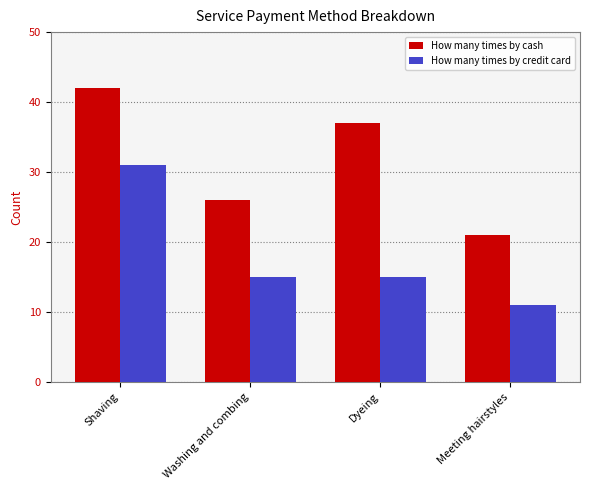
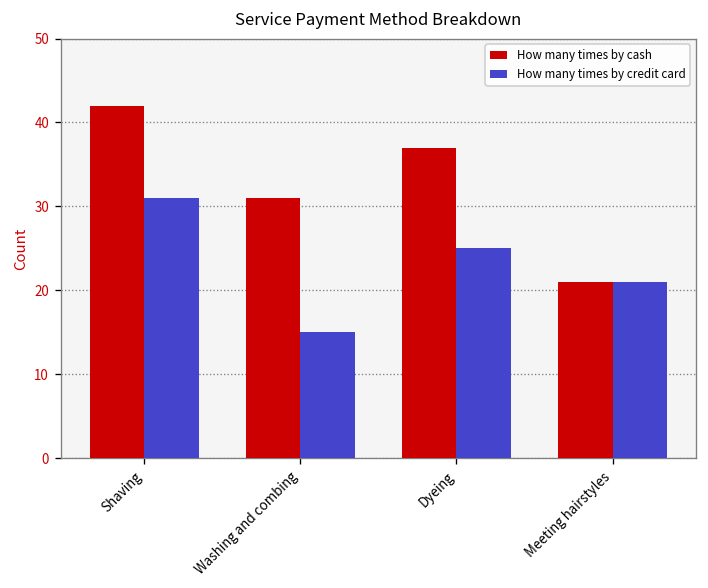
How many times by cash, Washing and combing: 26 -> 31
How many times by credit card, Dyeing: 15 -> 25
How many times by credit card, Meeting hairstyles: 11 -> 21
